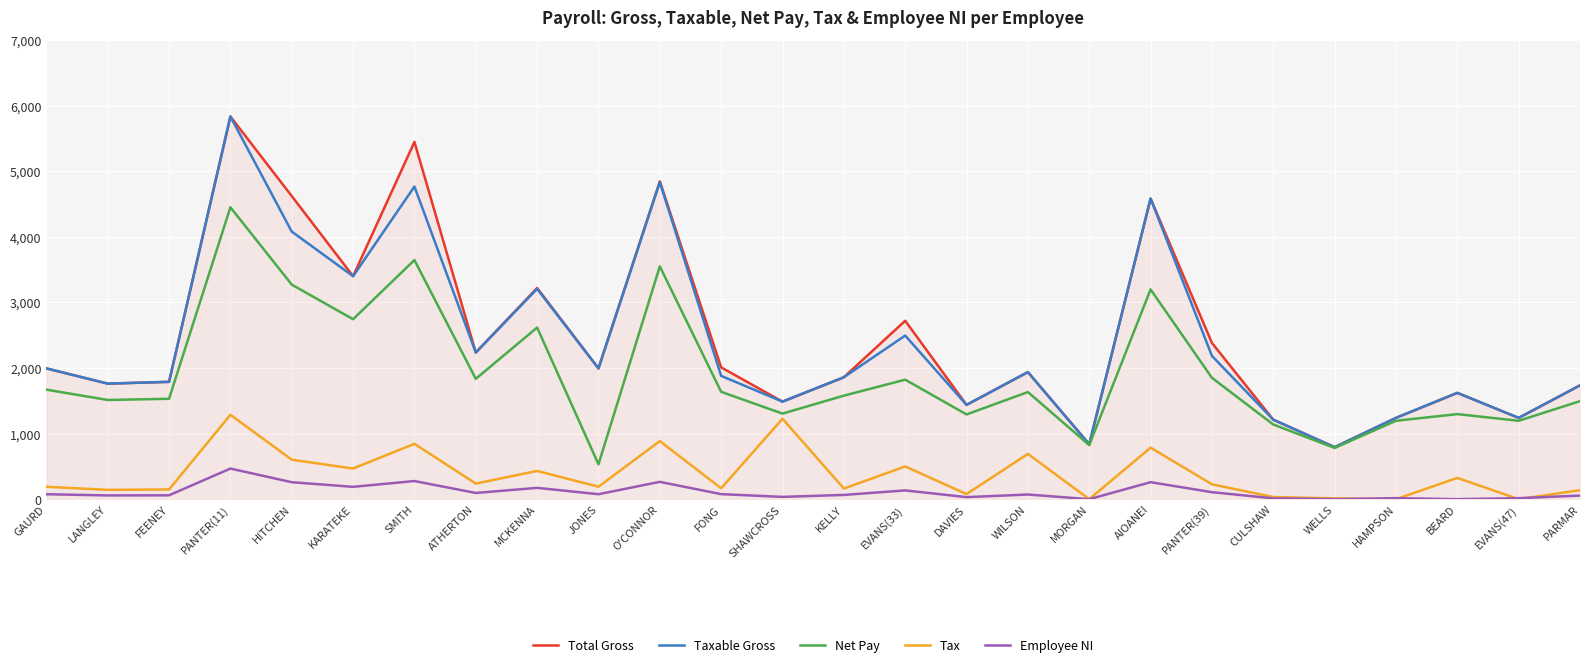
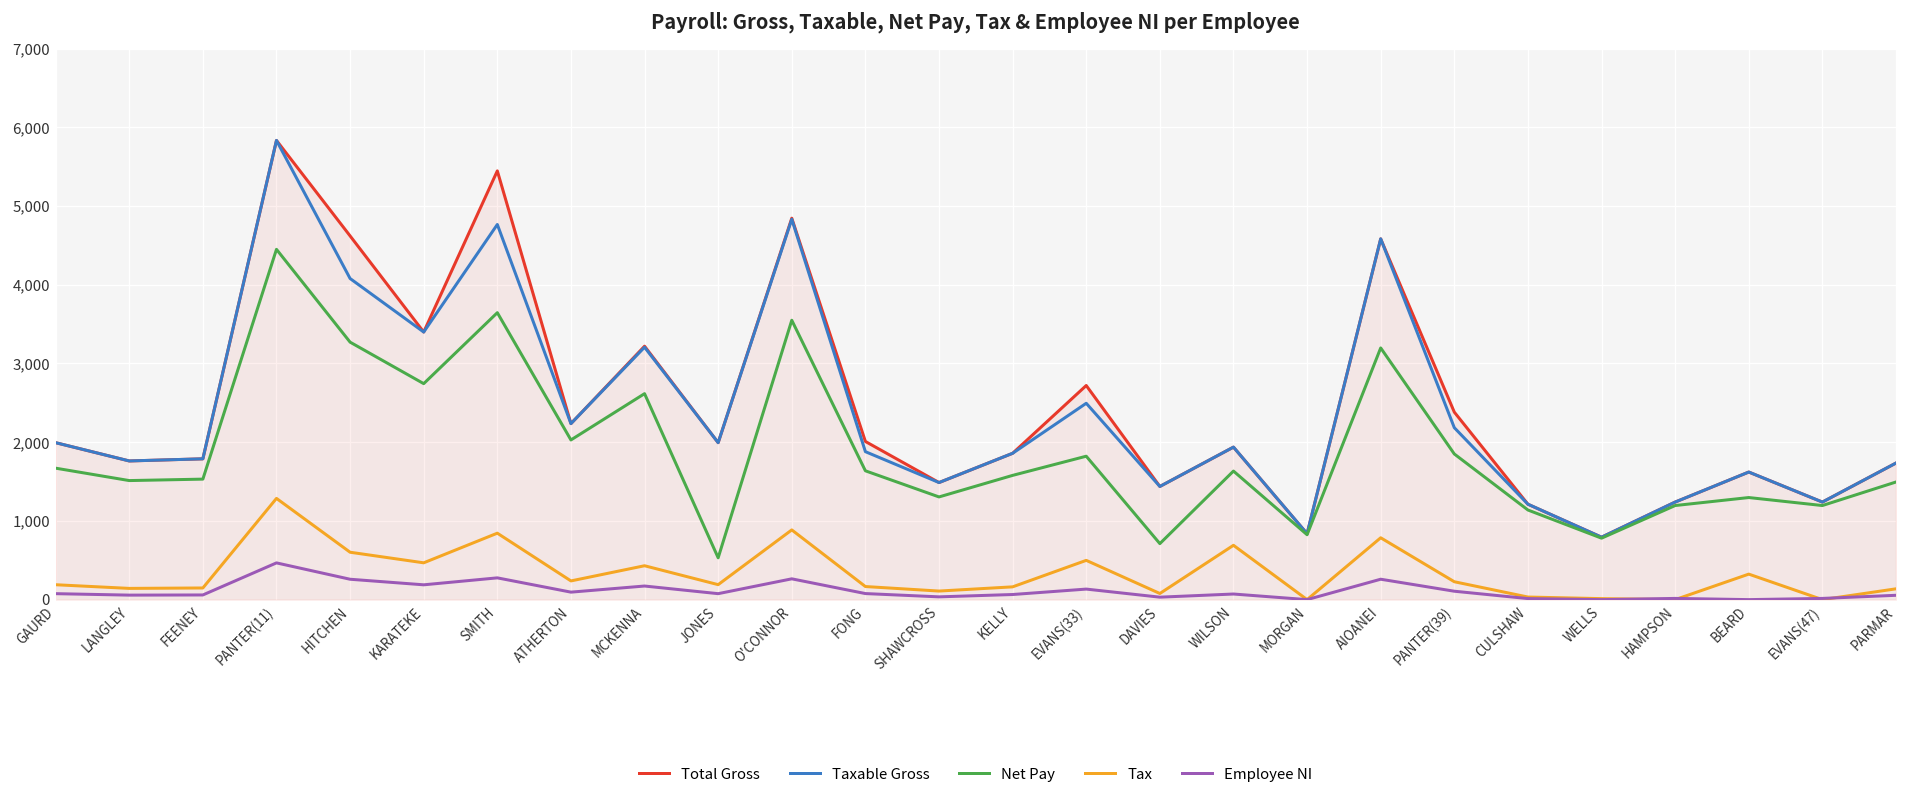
Net Pay, ATHERTON: 1,800 -> 2,000
Tax, SHAWCROSS: 1,200 -> 100
Net Pay, DAVIES: 1,300 -> 700
